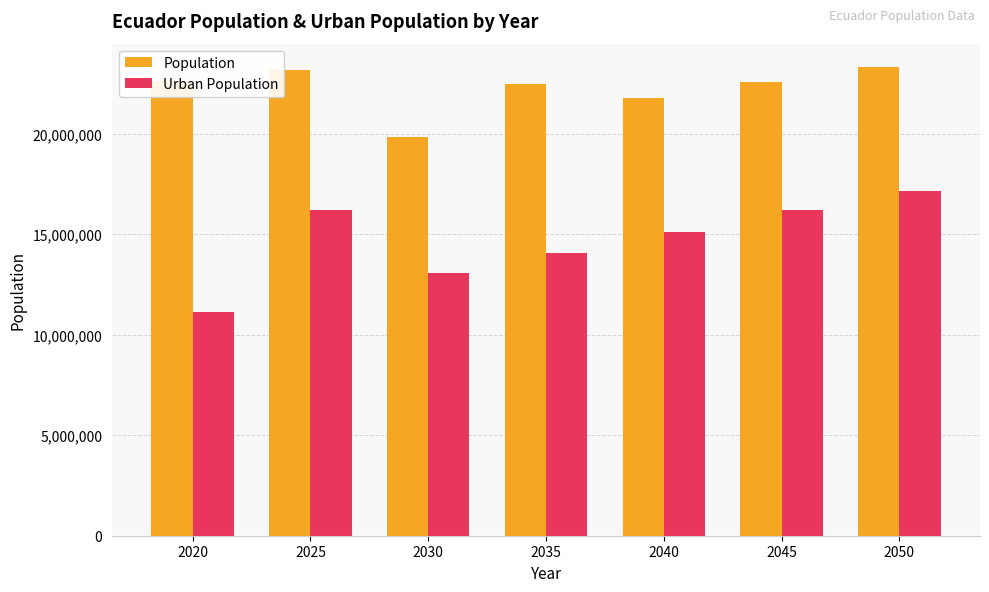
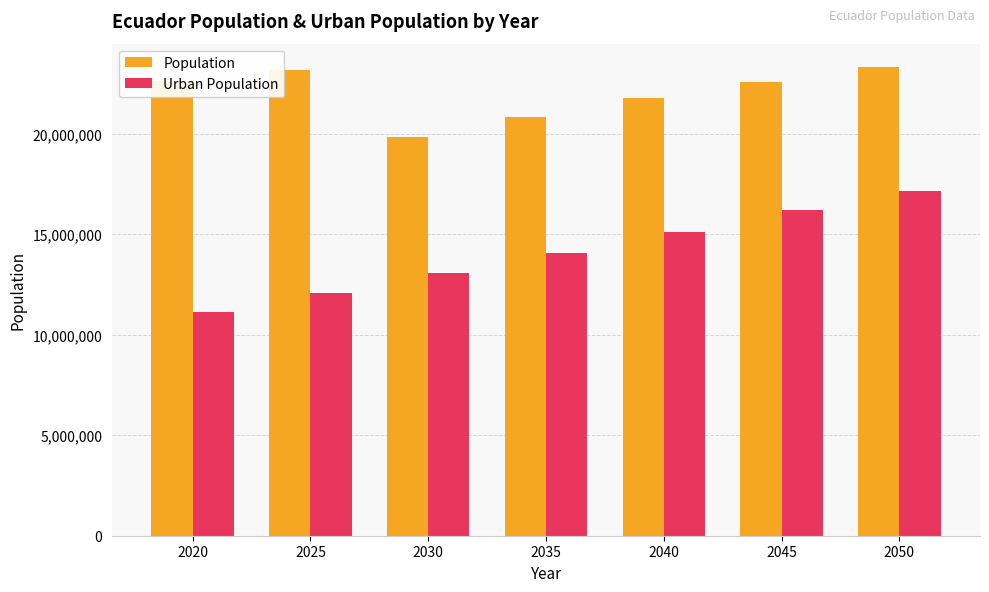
Urban Population, 2025: 16,200,000 -> 12,100,000
Population, 2035: 22,500,000 -> 20,800,000
